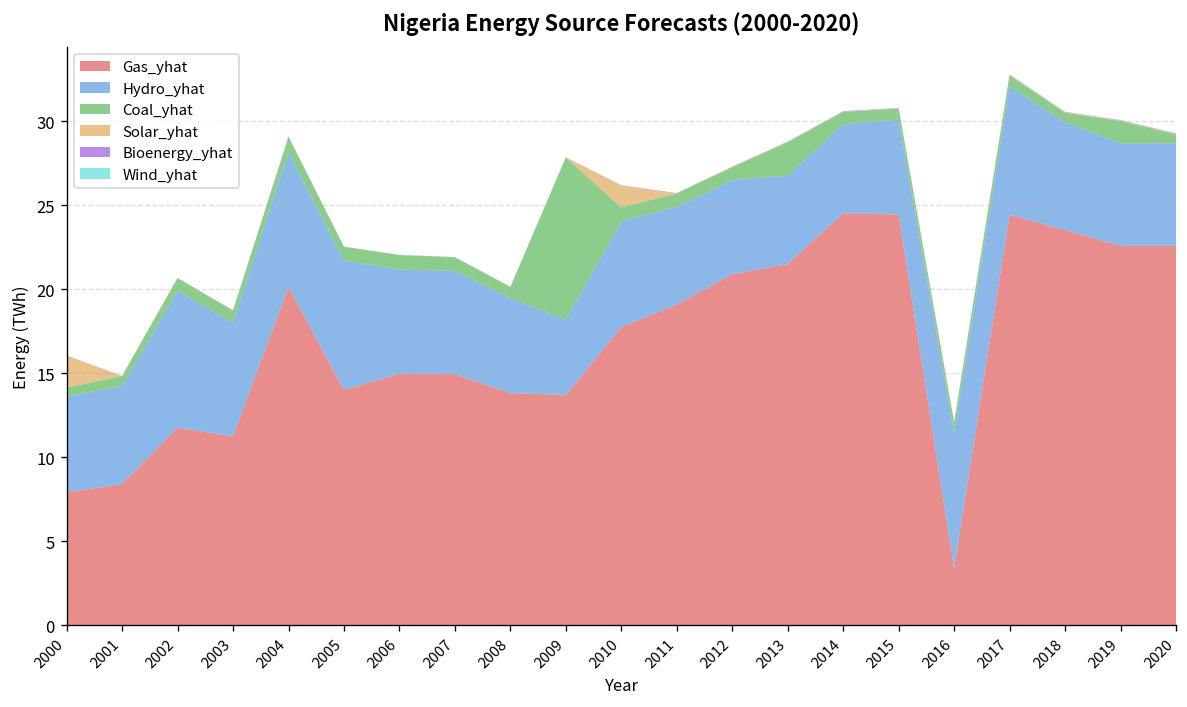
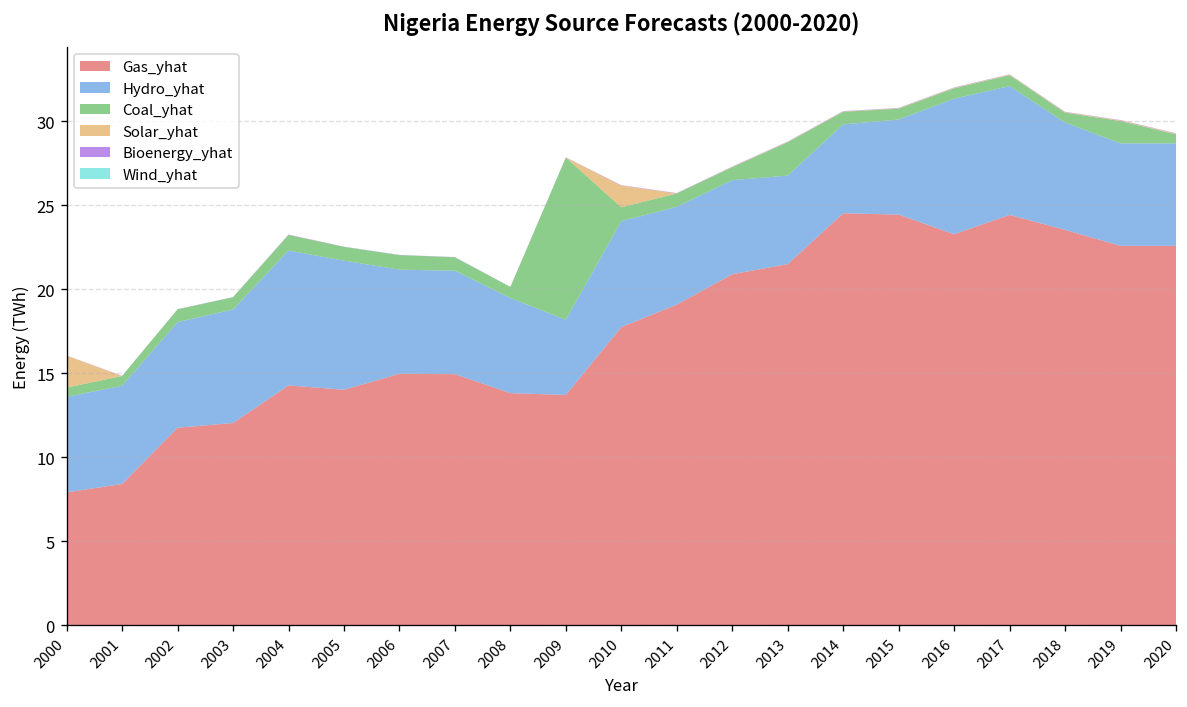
Hydro_yhat, 2002: 8.1 -> 6.3
Gas_yhat, 2003: 11.2 -> 12.0
Gas_yhat, 2004: 20.1 -> 14.3
Gas_yhat, 2016: 3.4 -> 23.3
